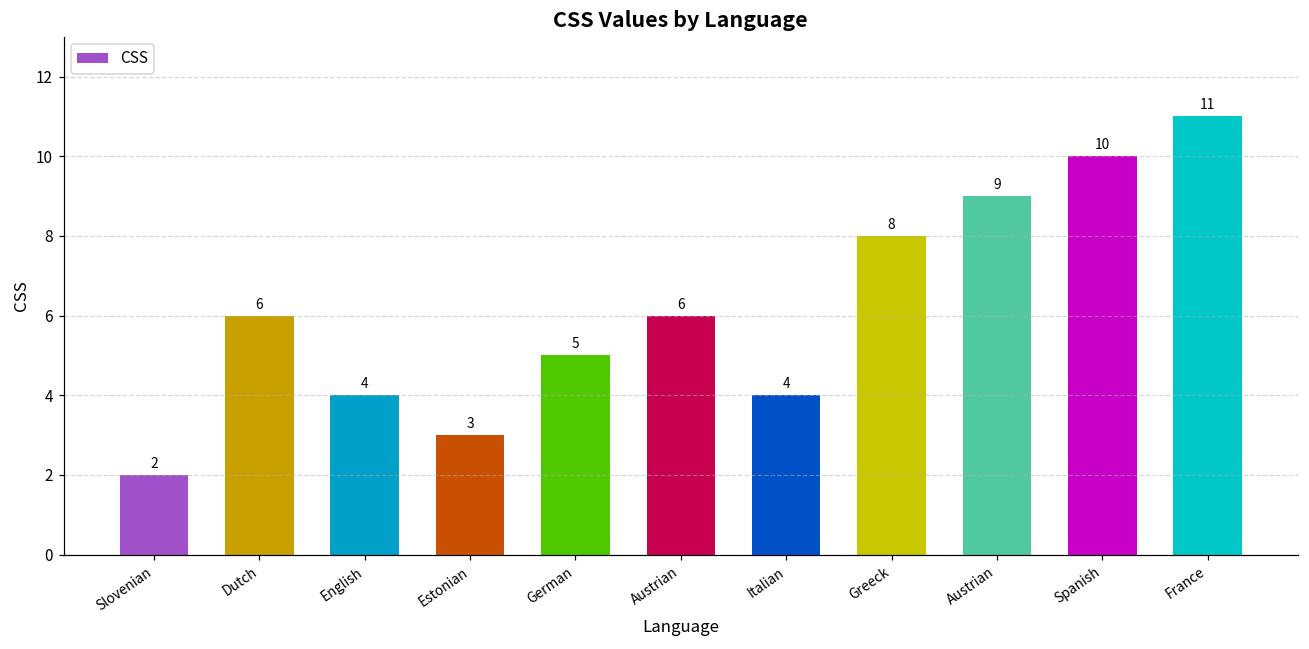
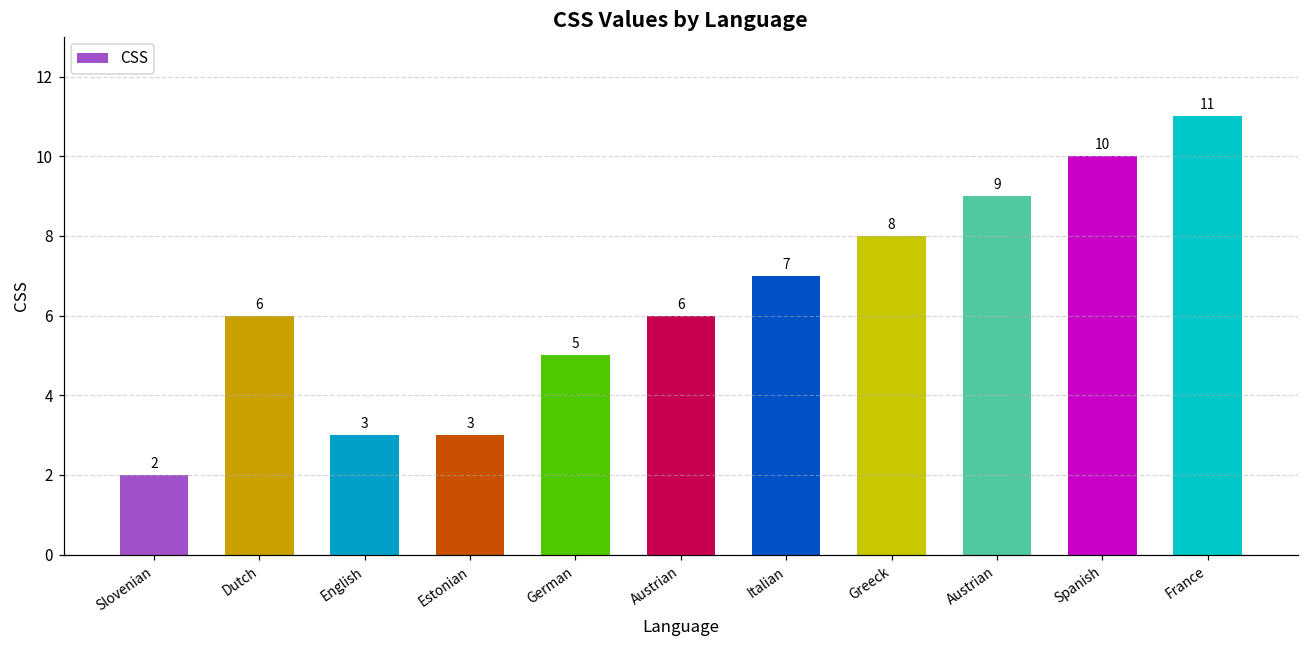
English: 4 -> 3
Italian: 4 -> 7
